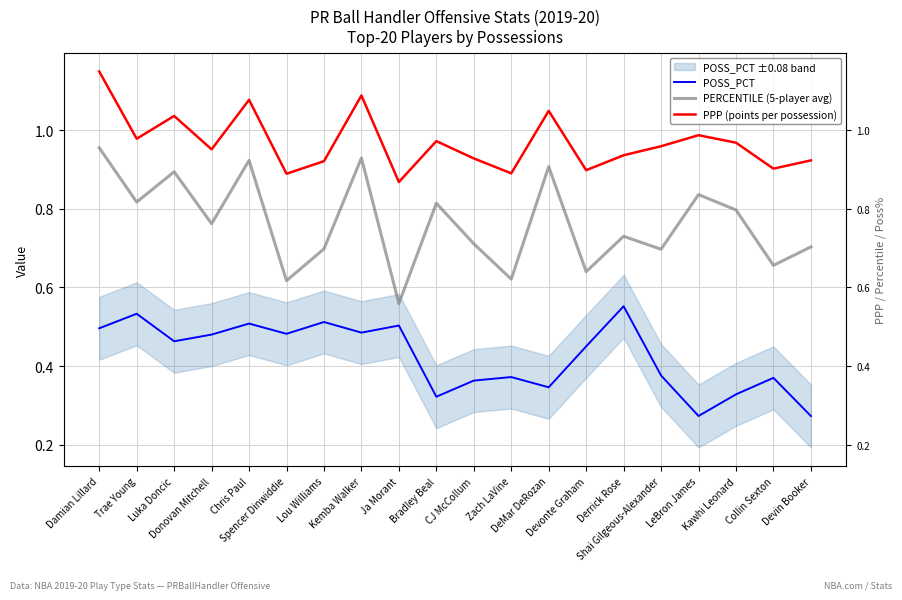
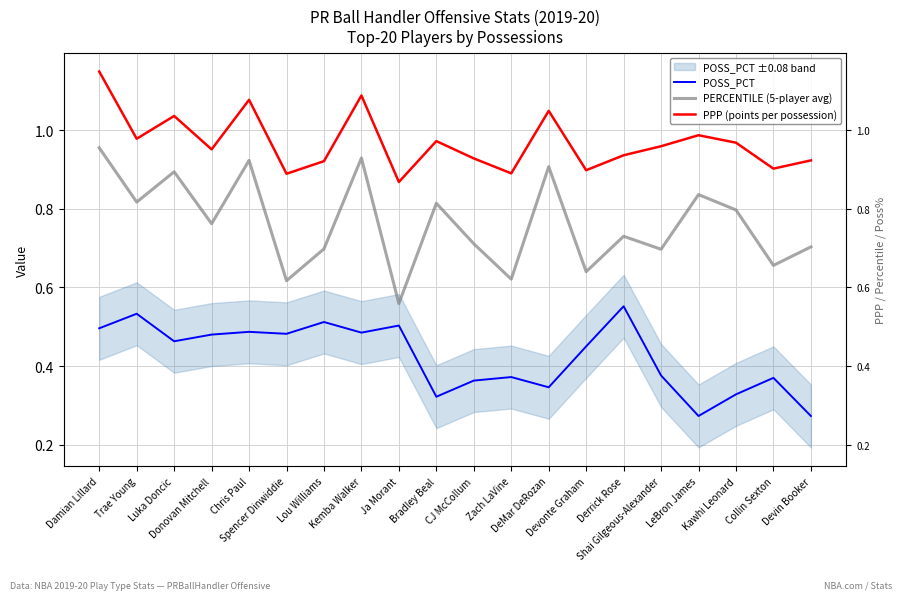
POSS_PCT, Chris Paul: 0.51 -> 0.49
